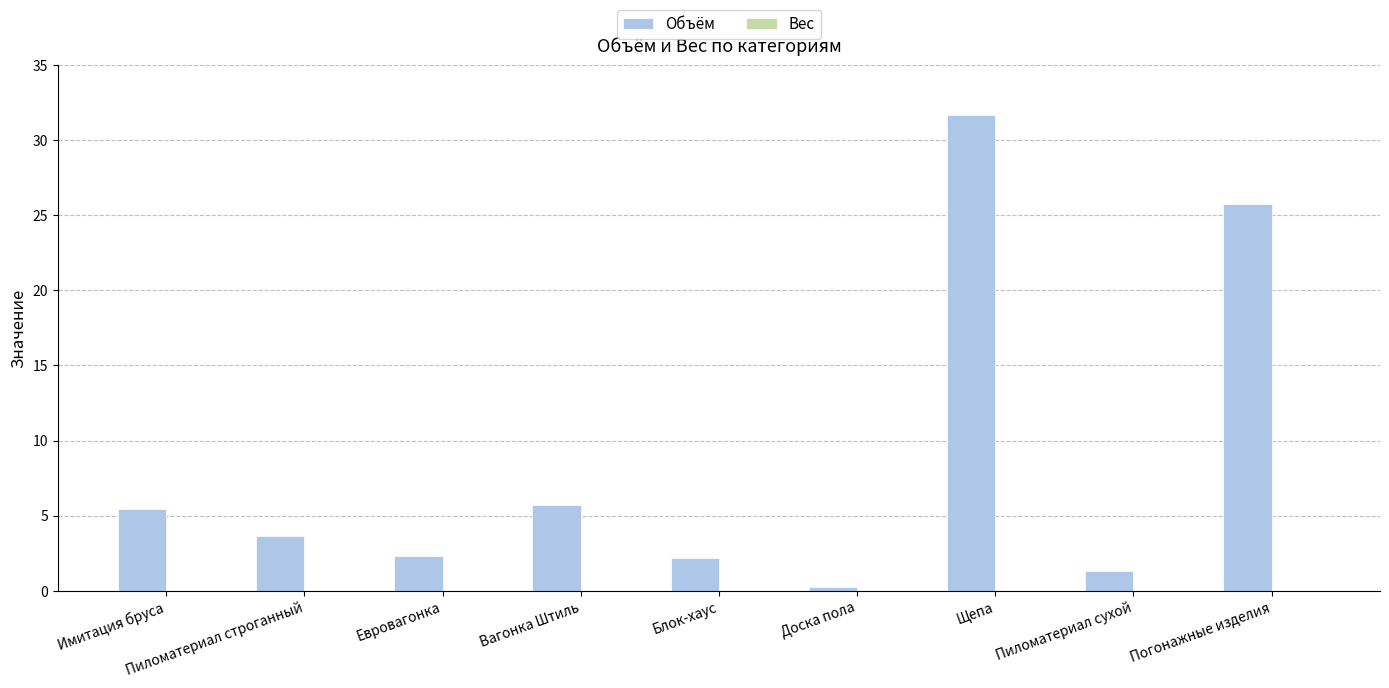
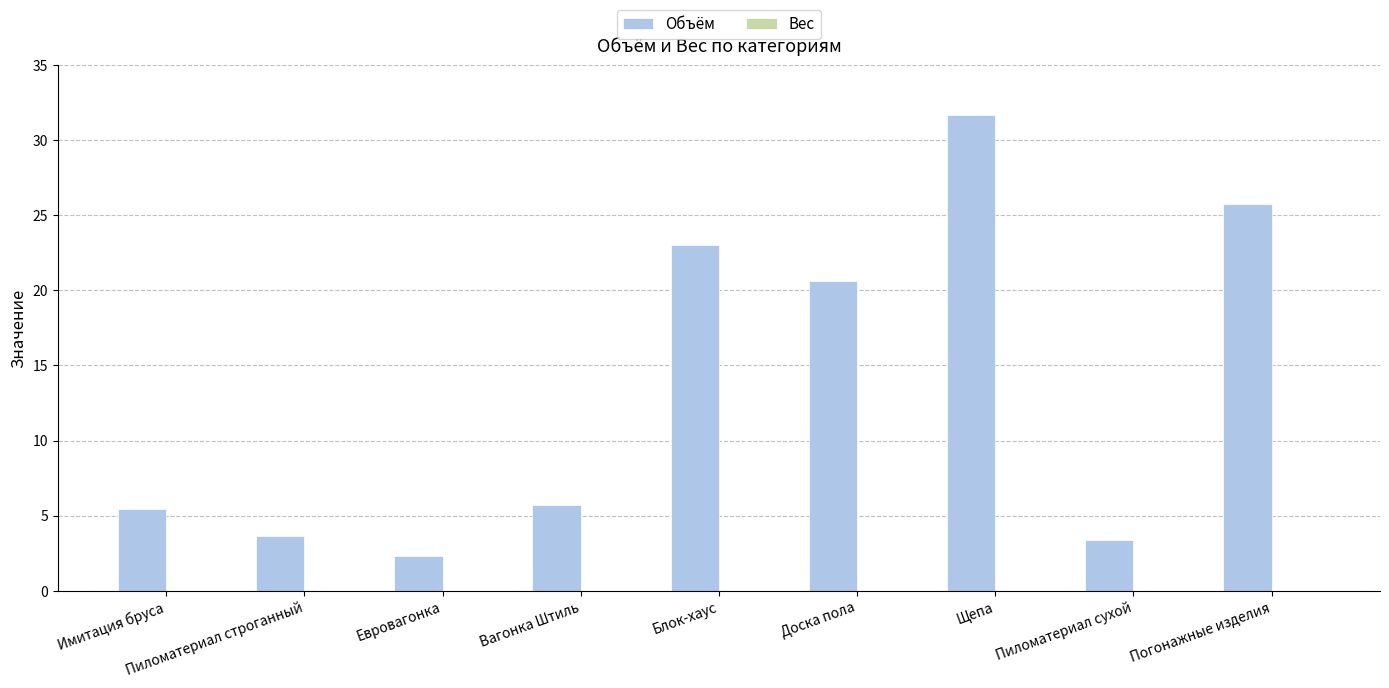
Объём, Блок-хаус: 2.2 -> 23.0
Объём, Доска пола: 0.3 -> 20.6
Объём, Пиломатериал сухой: 1.3 -> 3.3
